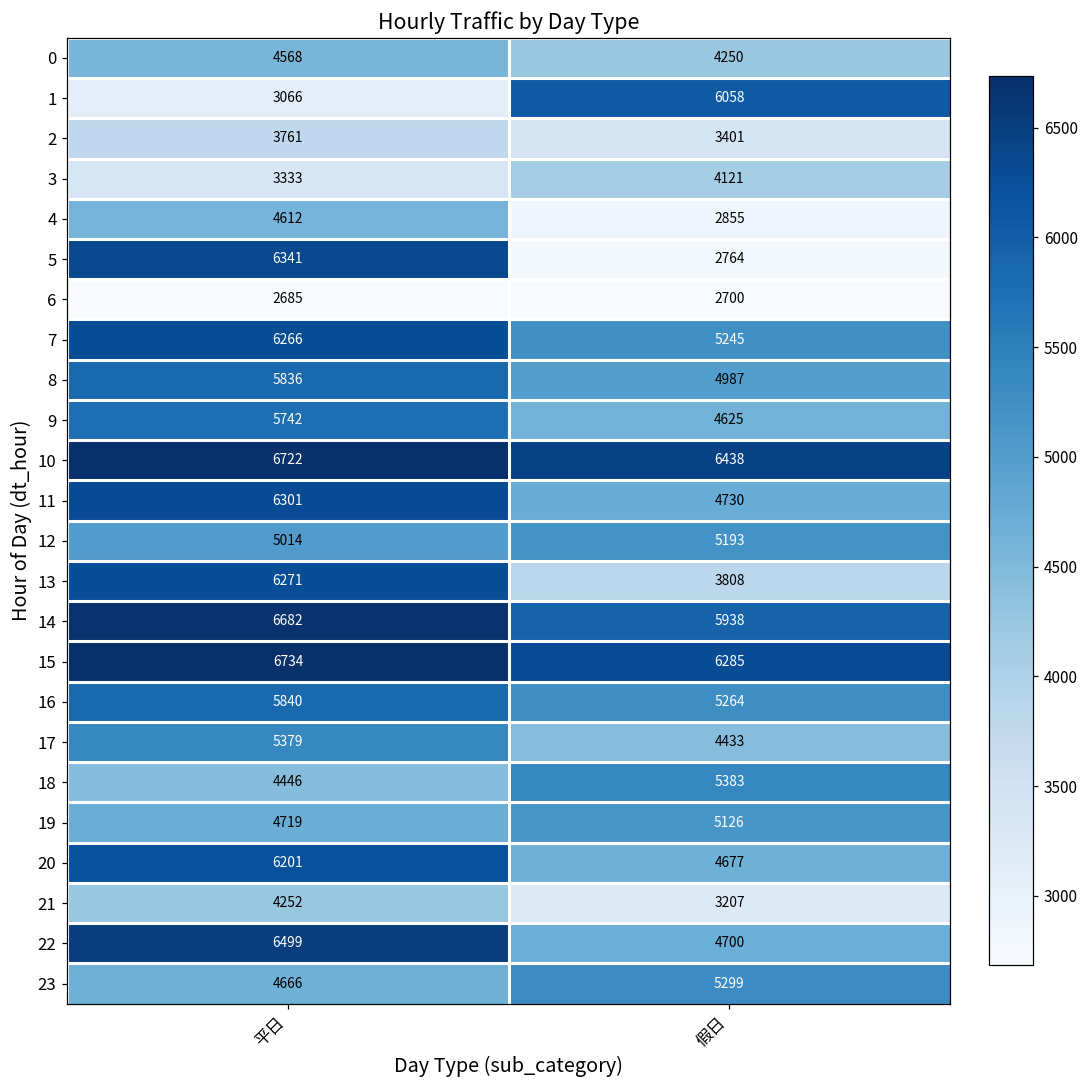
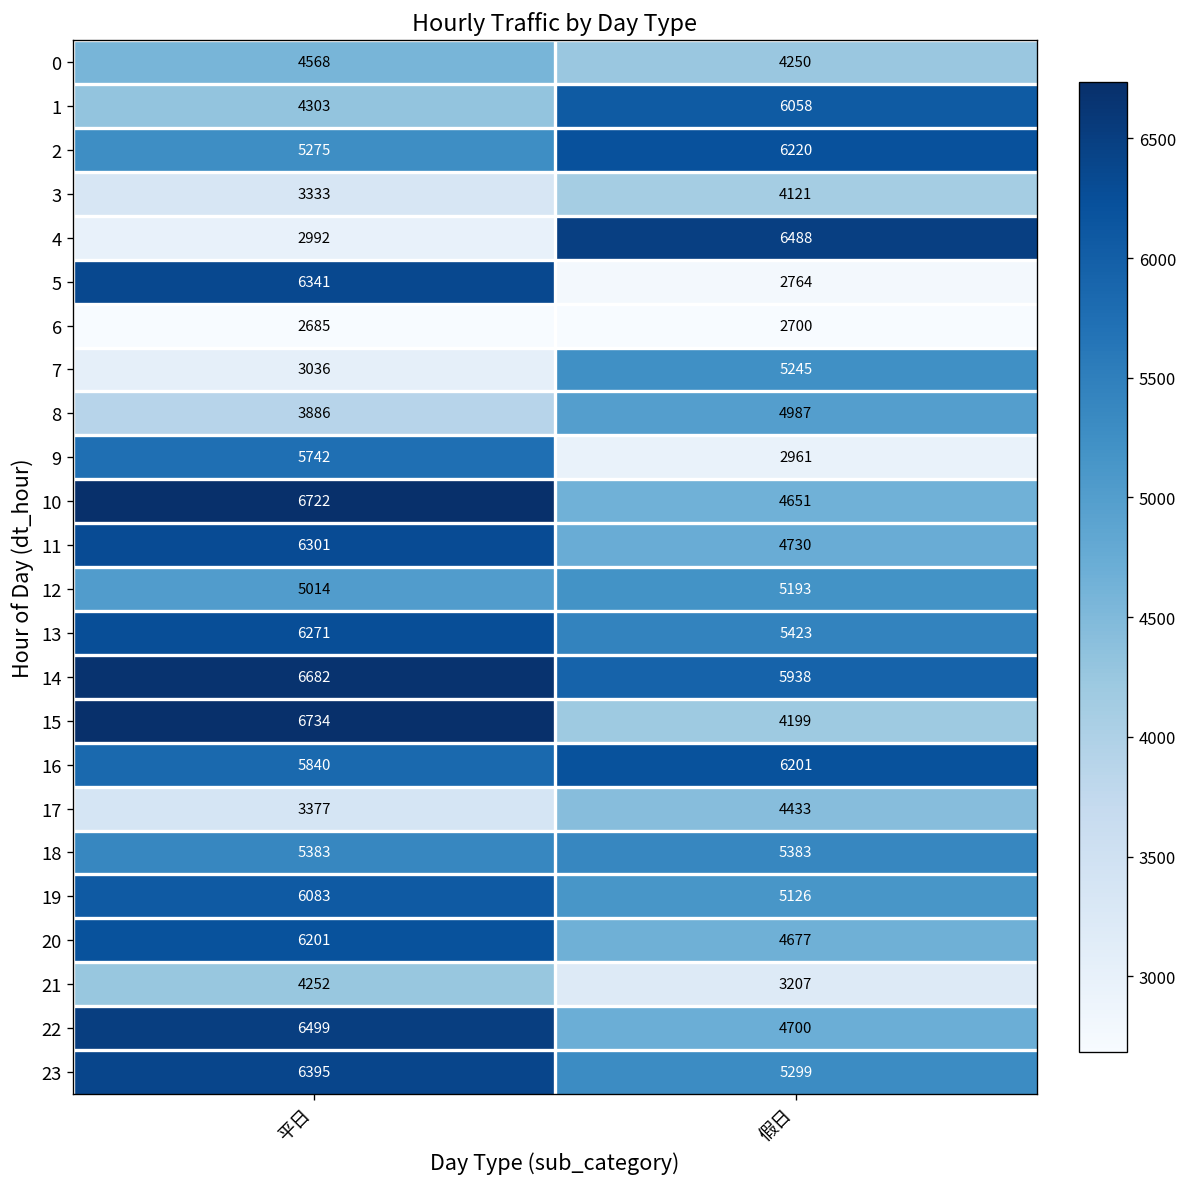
1, 平日: 3066 -> 4303
2, 平日: 3761 -> 5275
2, 假日: 3401 -> 6220
4, 平日: 4612 -> 2992
4, 假日: 2855 -> 6488
7, 平日: 6266 -> 3036
8, 平日: 5836 -> 3886
9, 假日: 4625 -> 2961
10, 假日: 6438 -> 4651
13, 假日: 3808 -> 5423
15, 假日: 6285 -> 4199
16, 假日: 5264 -> 6201
17, 平日: 5379 -> 3377
18, 平日: 4446 -> 5383
19, 平日: 4719 -> 6083
23, 平日: 4666 -> 6395
